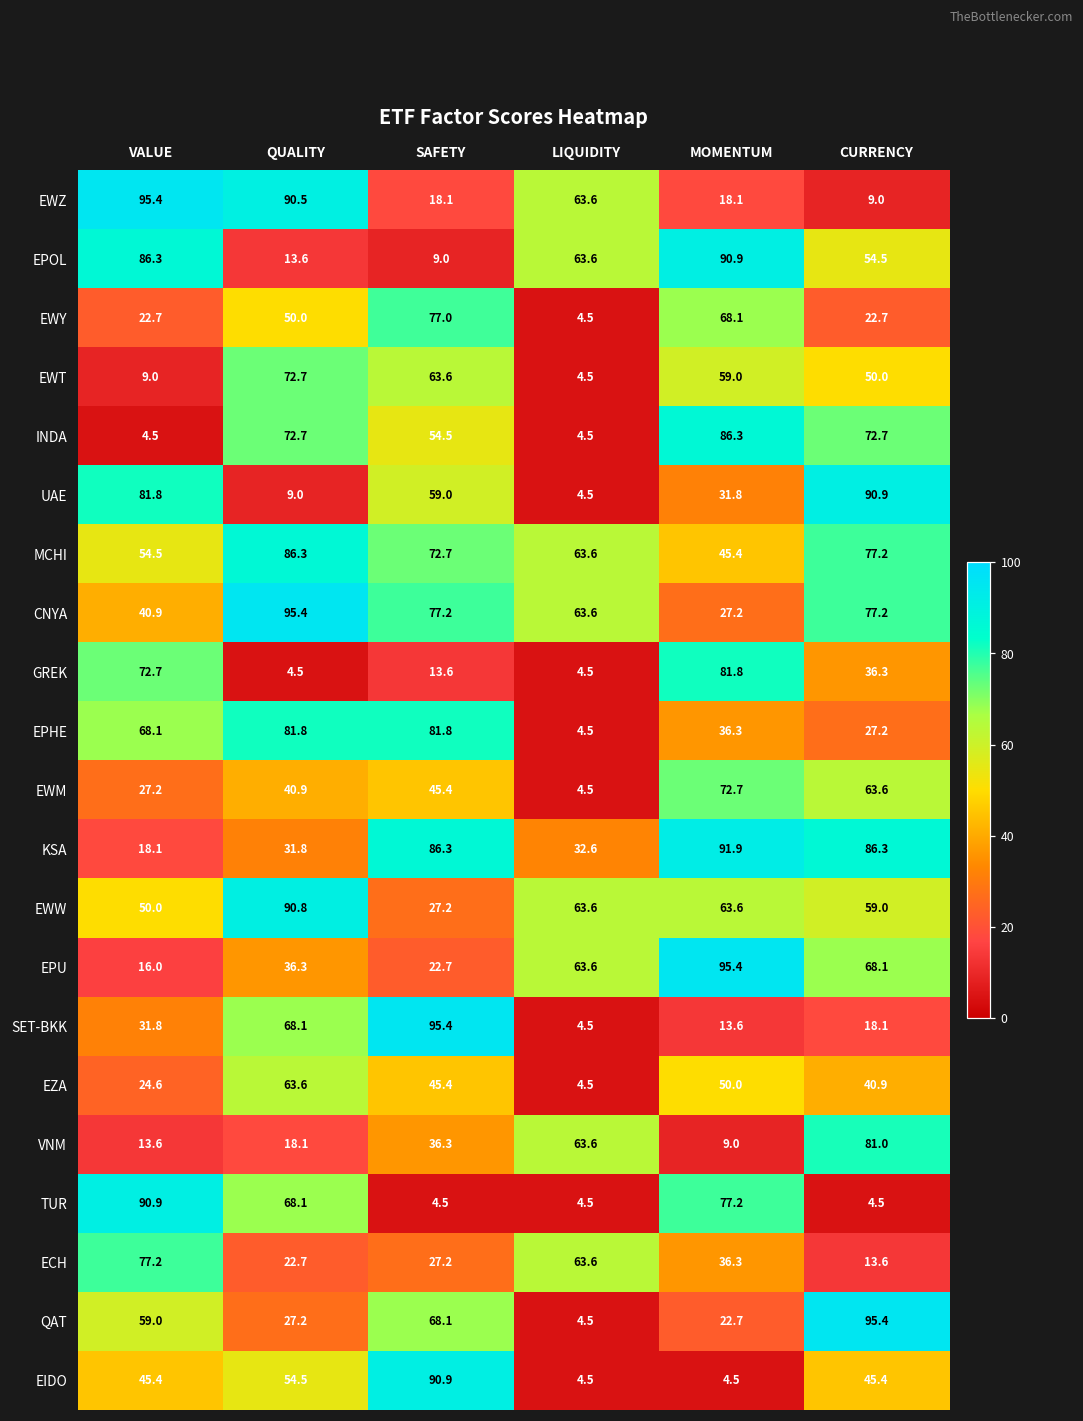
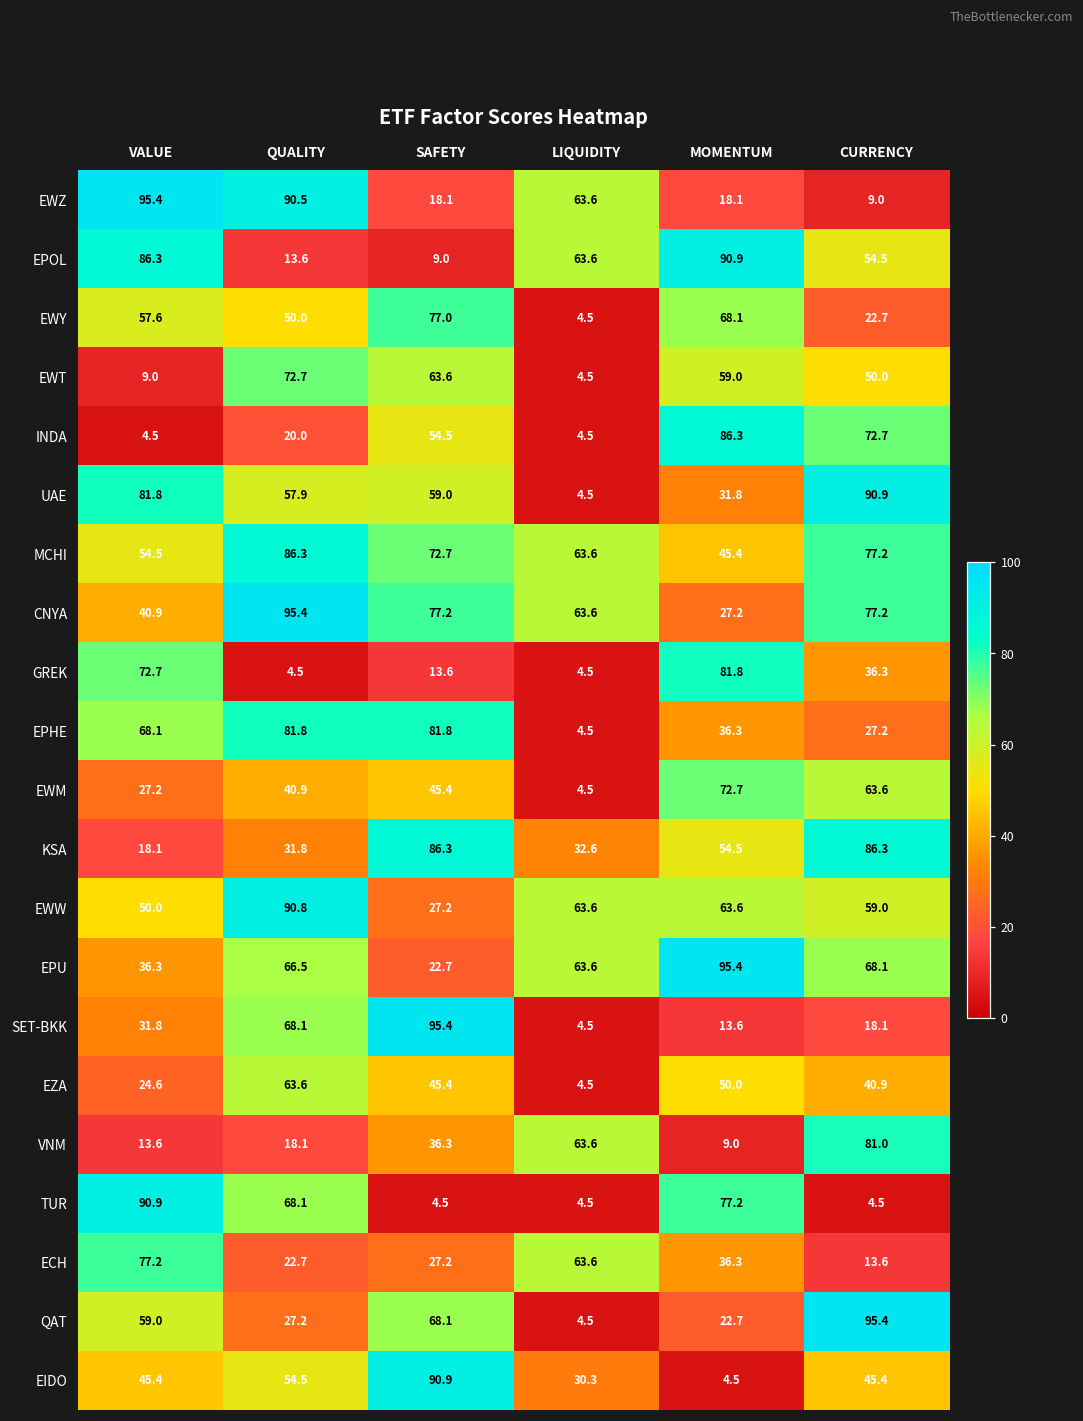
EWY, VALUE: 22.7 -> 57.6
INDA, QUALITY: 72.7 -> 20.0
UAE, QUALITY: 9.0 -> 57.9
KSA, MOMENTUM: 91.9 -> 54.5
EPU, VALUE: 16.0 -> 36.3
EPU, QUALITY: 36.3 -> 66.5
EIDO, LIQUIDITY: 4.5 -> 30.3
